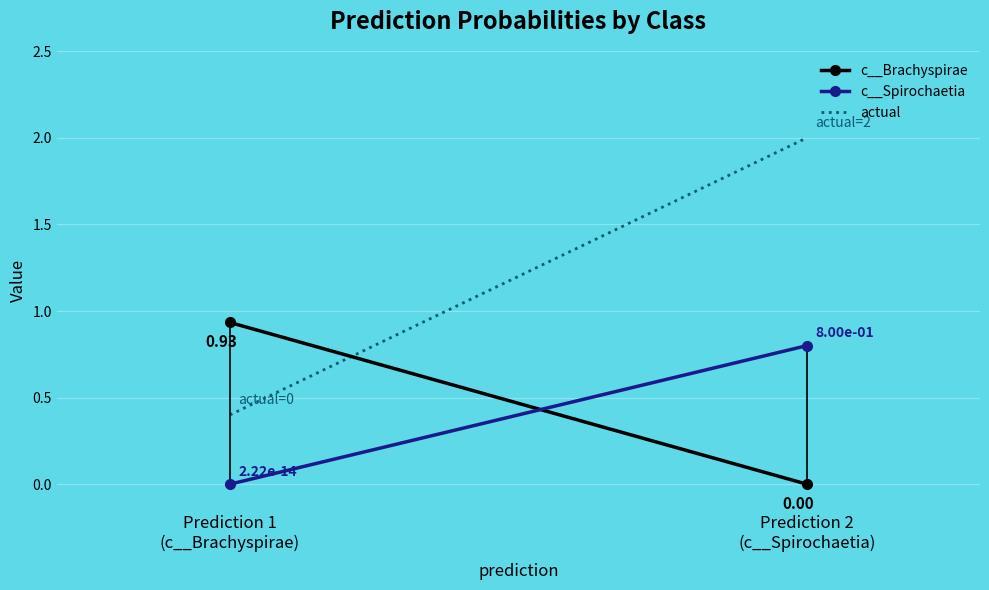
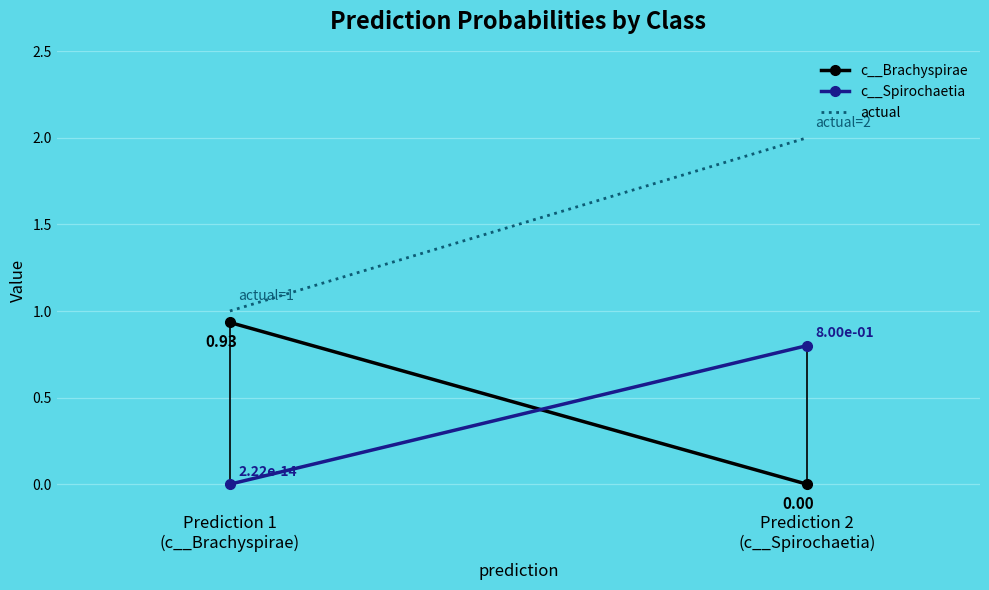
actual, Prediction 1 (c__Brachyspirae): 0 -> 1
